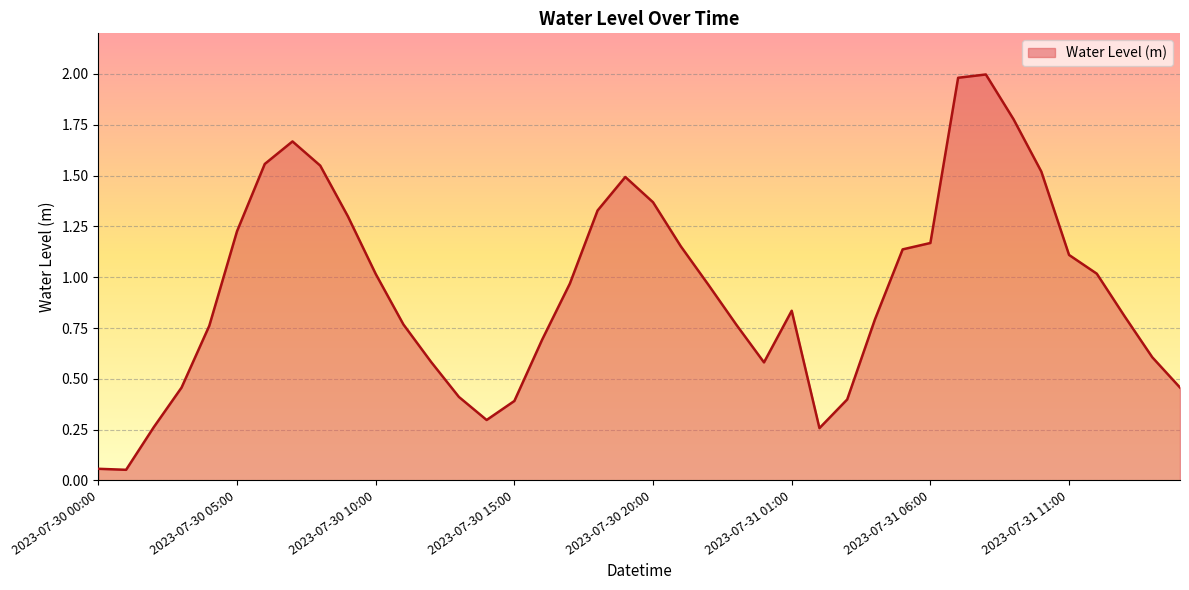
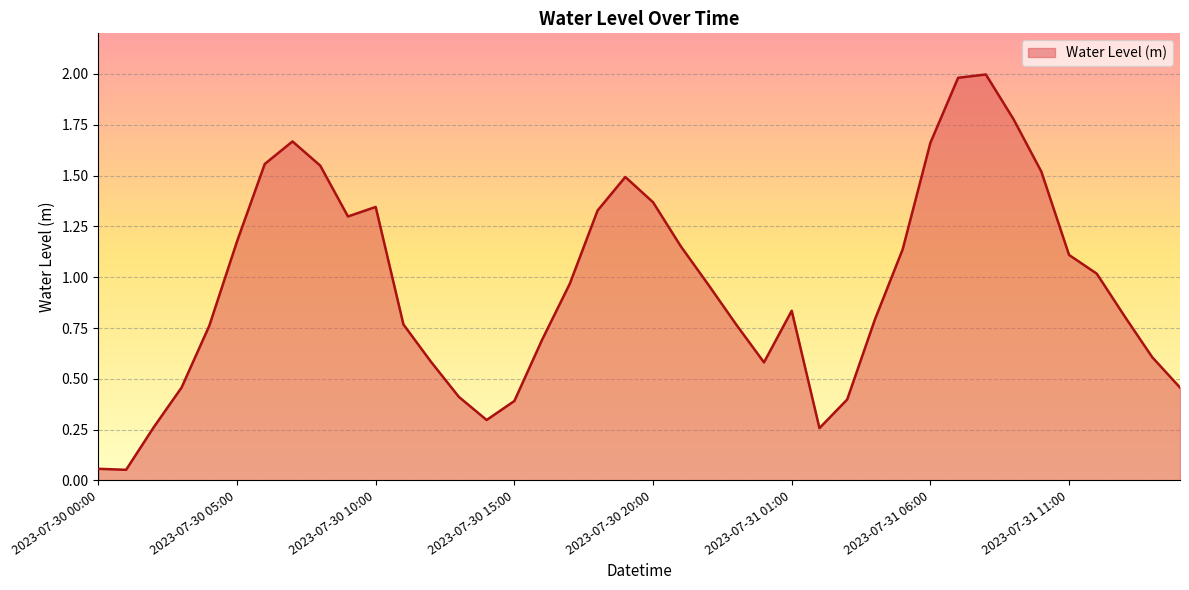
2023-07-30 05:00: 1.23 -> 1.18
2023-07-30 10:00: 1.02 -> 1.35
2023-07-31 06:00: 1.17 -> 1.66
